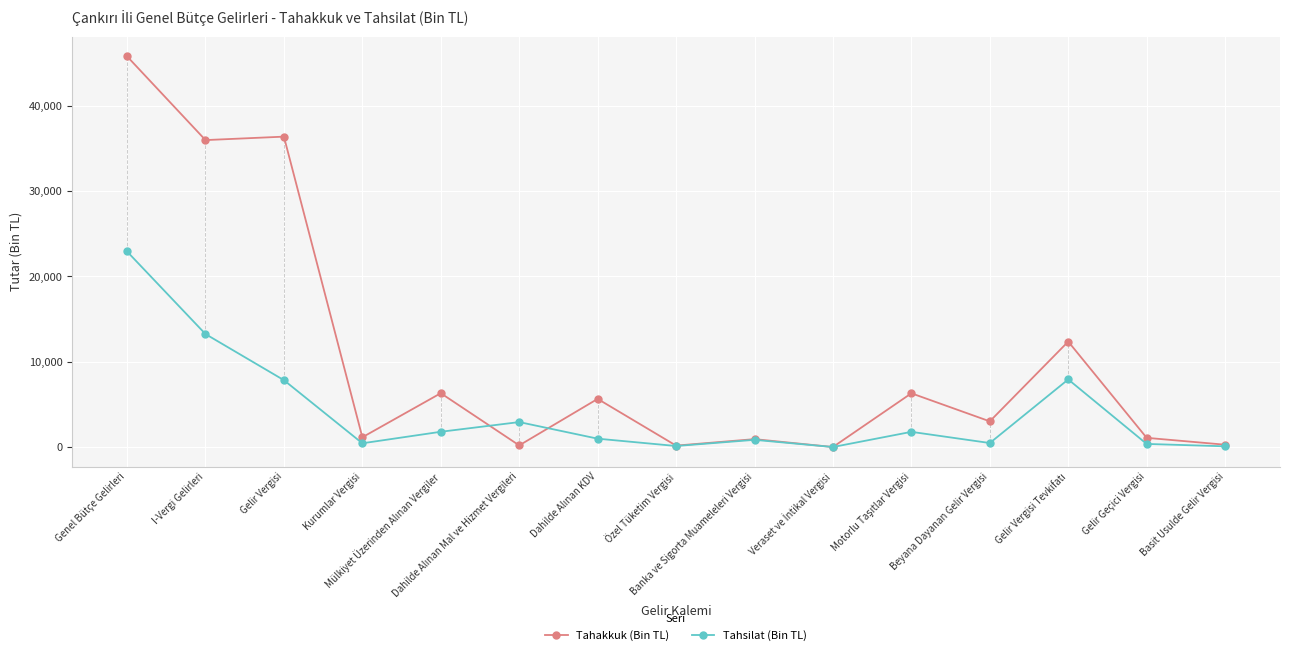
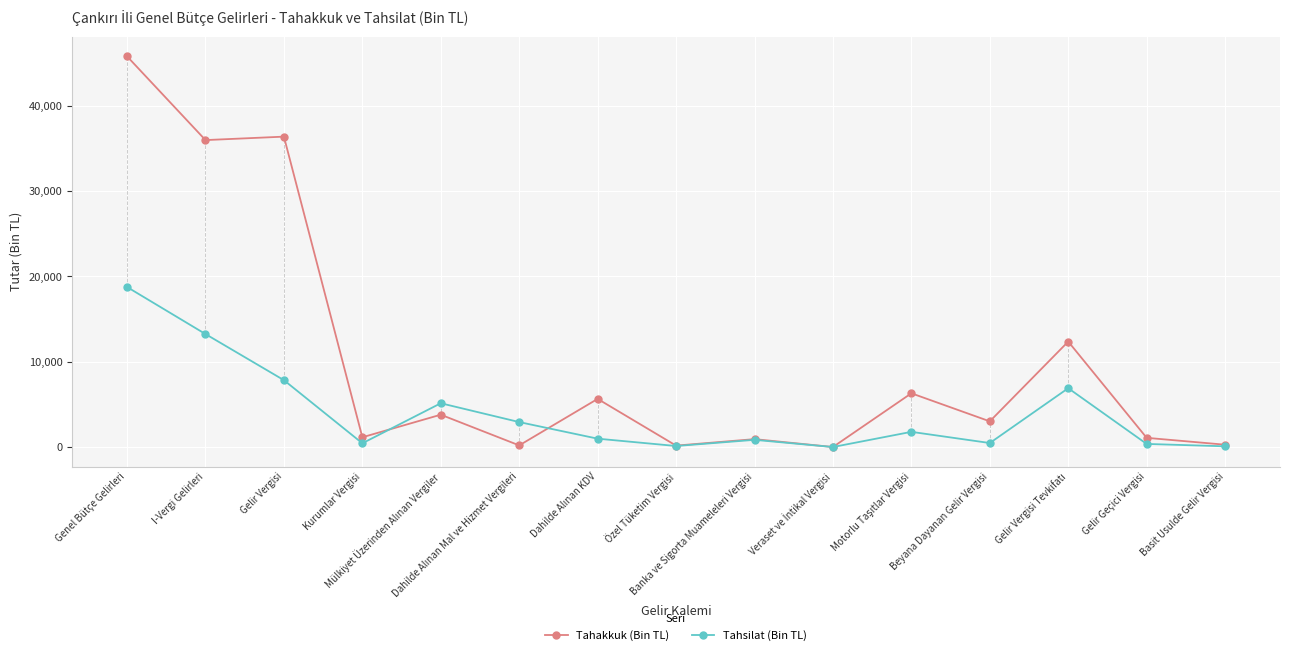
Tahsilat (Bin TL), Genel Bütçe Gelirleri: 23,000 -> 19,000
Tahakkuk (Bin TL), Mülkiyet Üzerinden Alınan Vergiler: 6,000 -> 4,000
Tahsilat (Bin TL), Mülkiyet Üzerinden Alınan Vergiler: 2,000 -> 5,000
Tahsilat (Bin TL), Gelir Vergisi Tevkifatı: 8,000 -> 7,000
